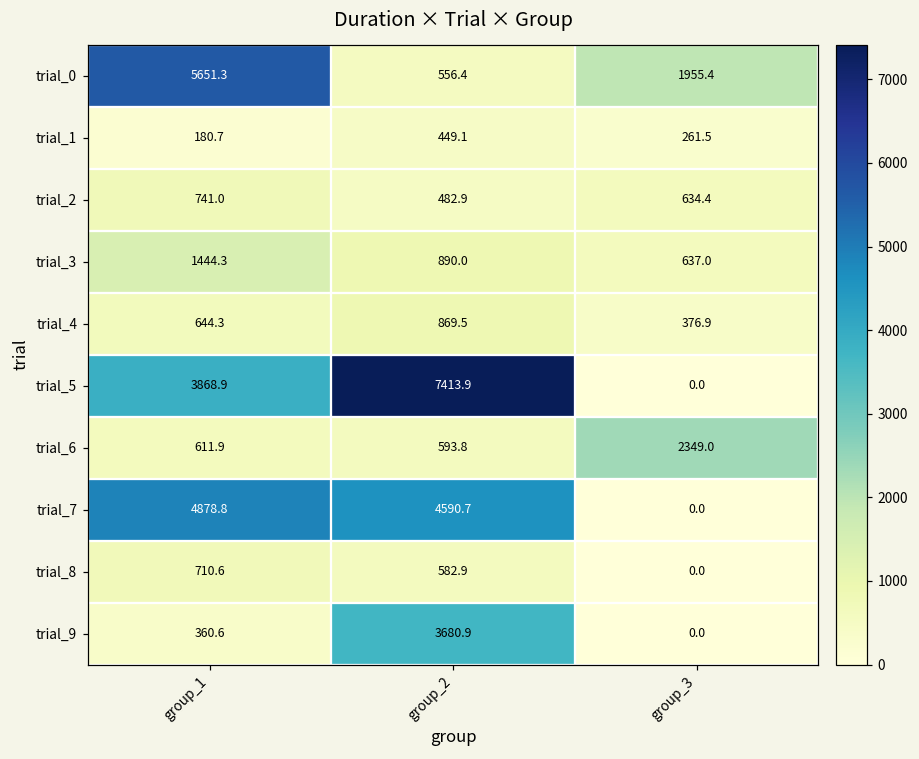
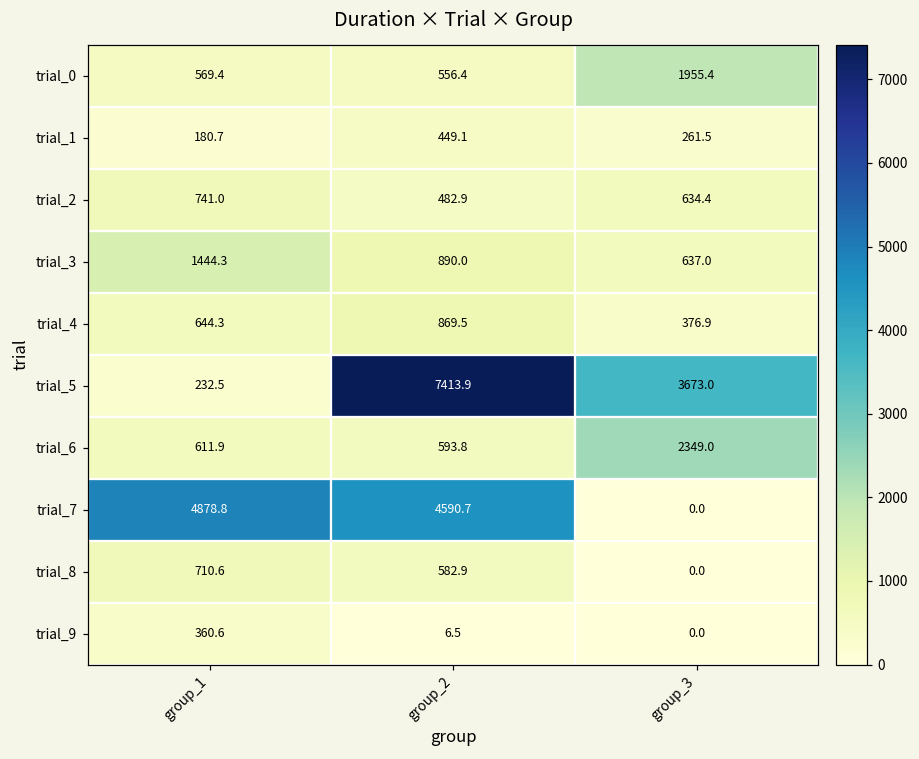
trial_0, group_1: 5651.3 -> 569.4
trial_5, group_1: 3868.9 -> 232.5
trial_5, group_3: 0.0 -> 3673.0
trial_9, group_2: 3680.9 -> 6.5
